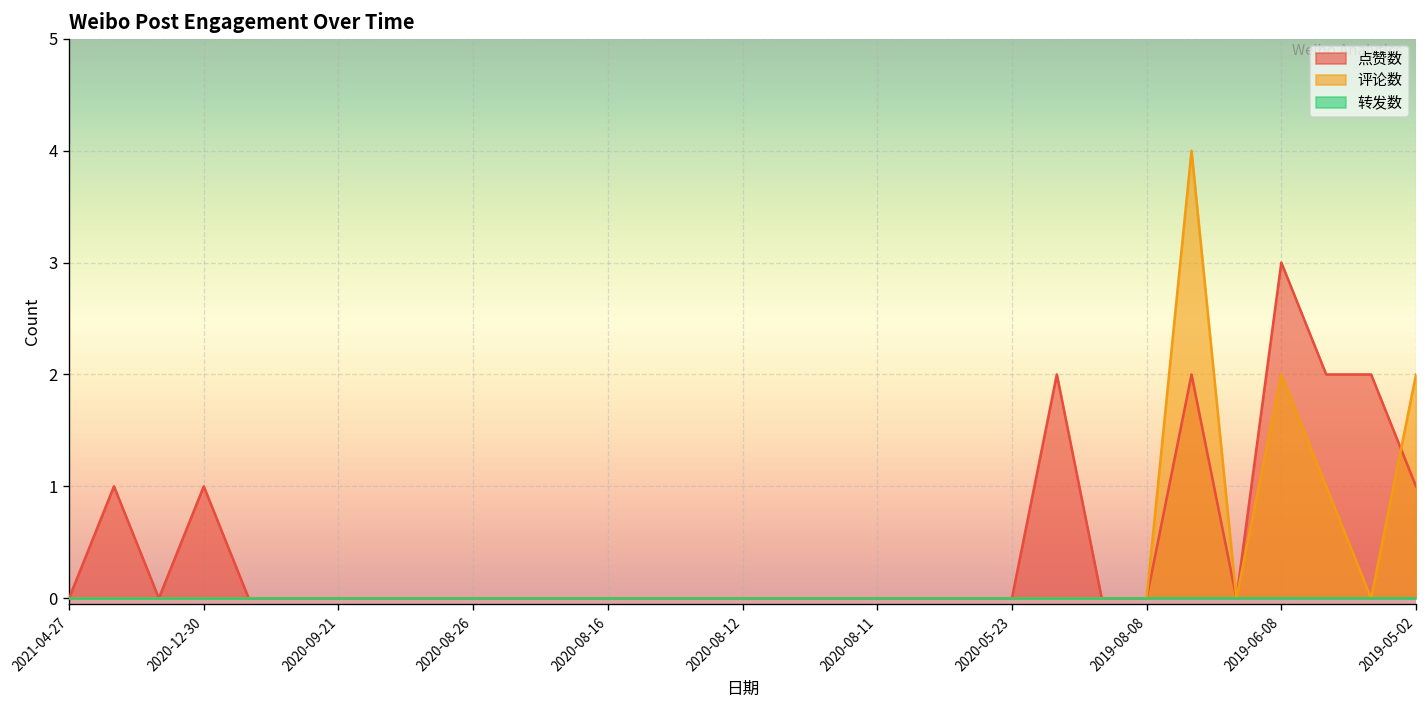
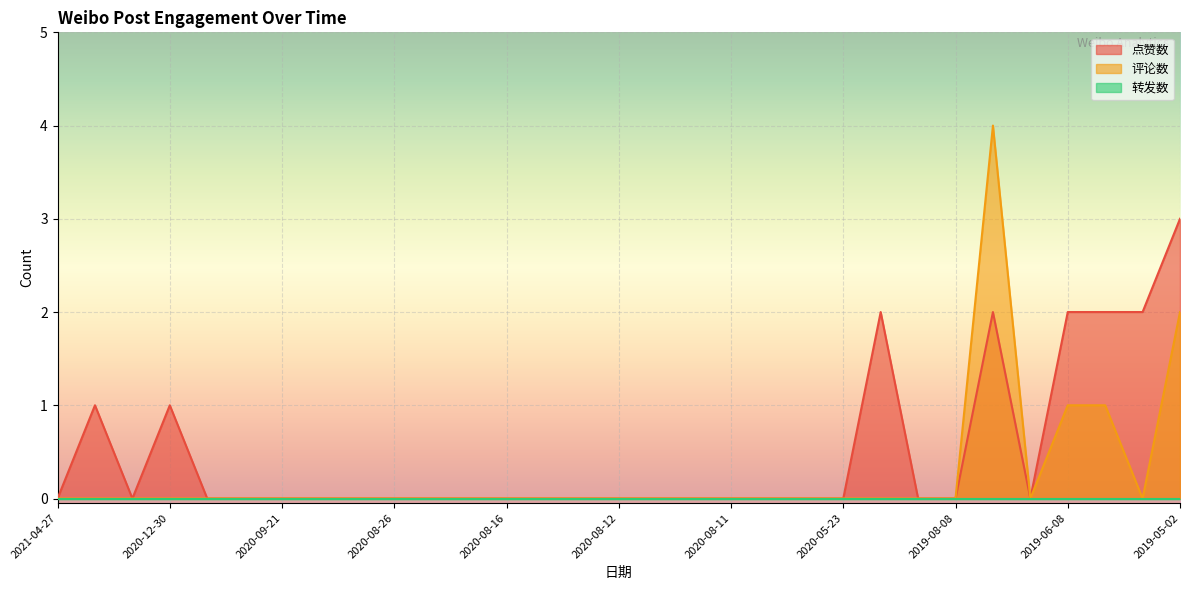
点赞数, 2019-06-08: 3 -> 2
评论数, 2019-06-08: 2 -> 1
点赞数, 2019-05-02: 1 -> 3
